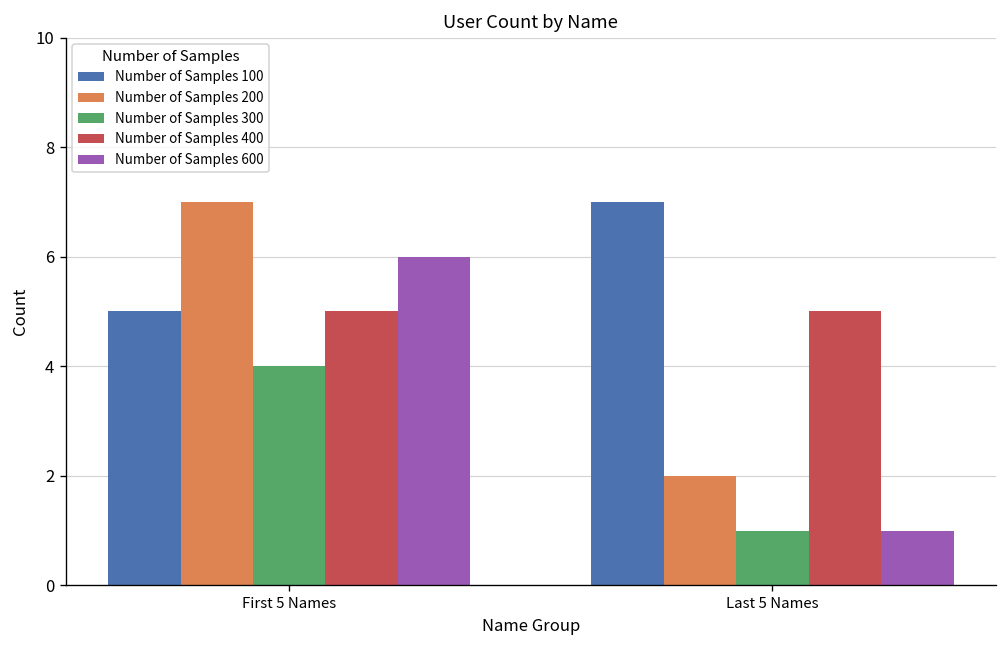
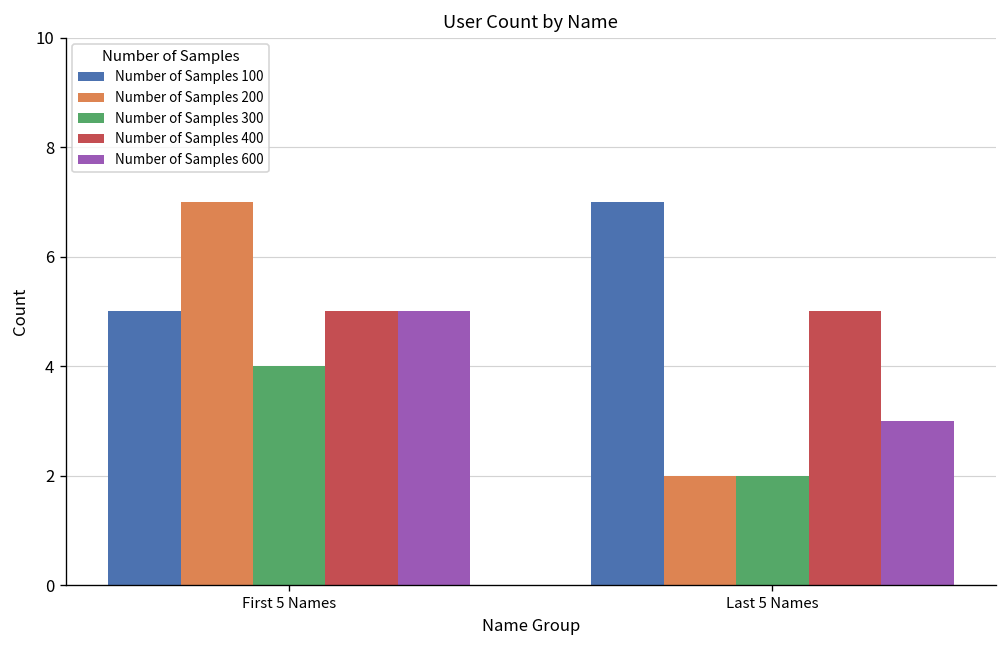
Number of Samples 600, First 5 Names: 6 -> 5
Number of Samples 300, Last 5 Names: 1 -> 2
Number of Samples 600, Last 5 Names: 1 -> 3
